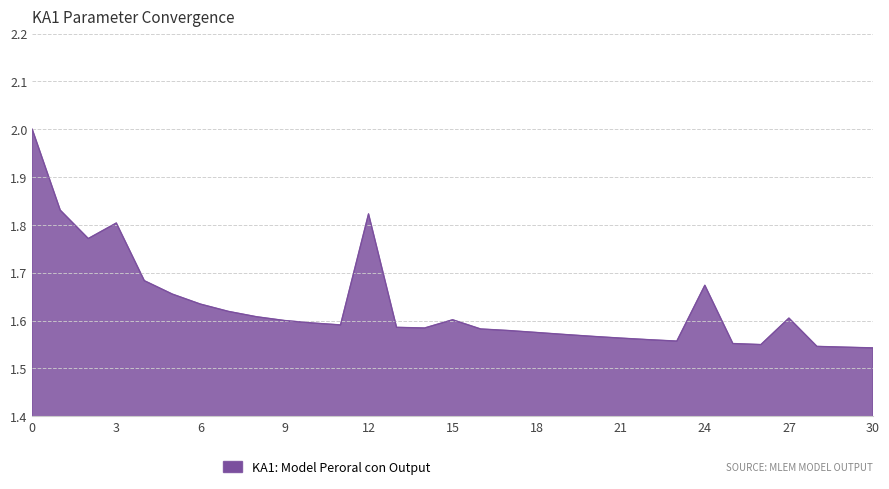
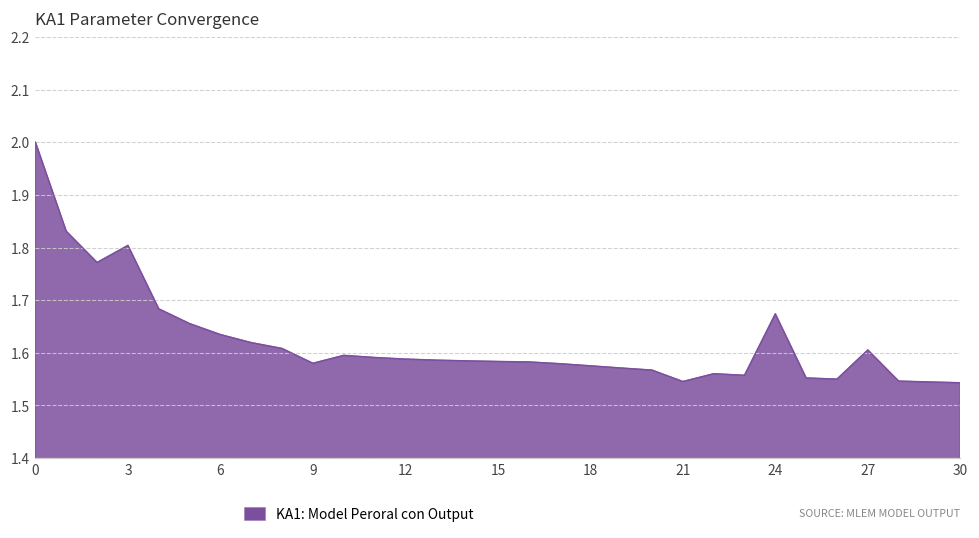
9: 1.60 -> 1.58
12: 1.82 -> 1.59
15: 1.60 -> 1.58
21: 1.56 -> 1.55
